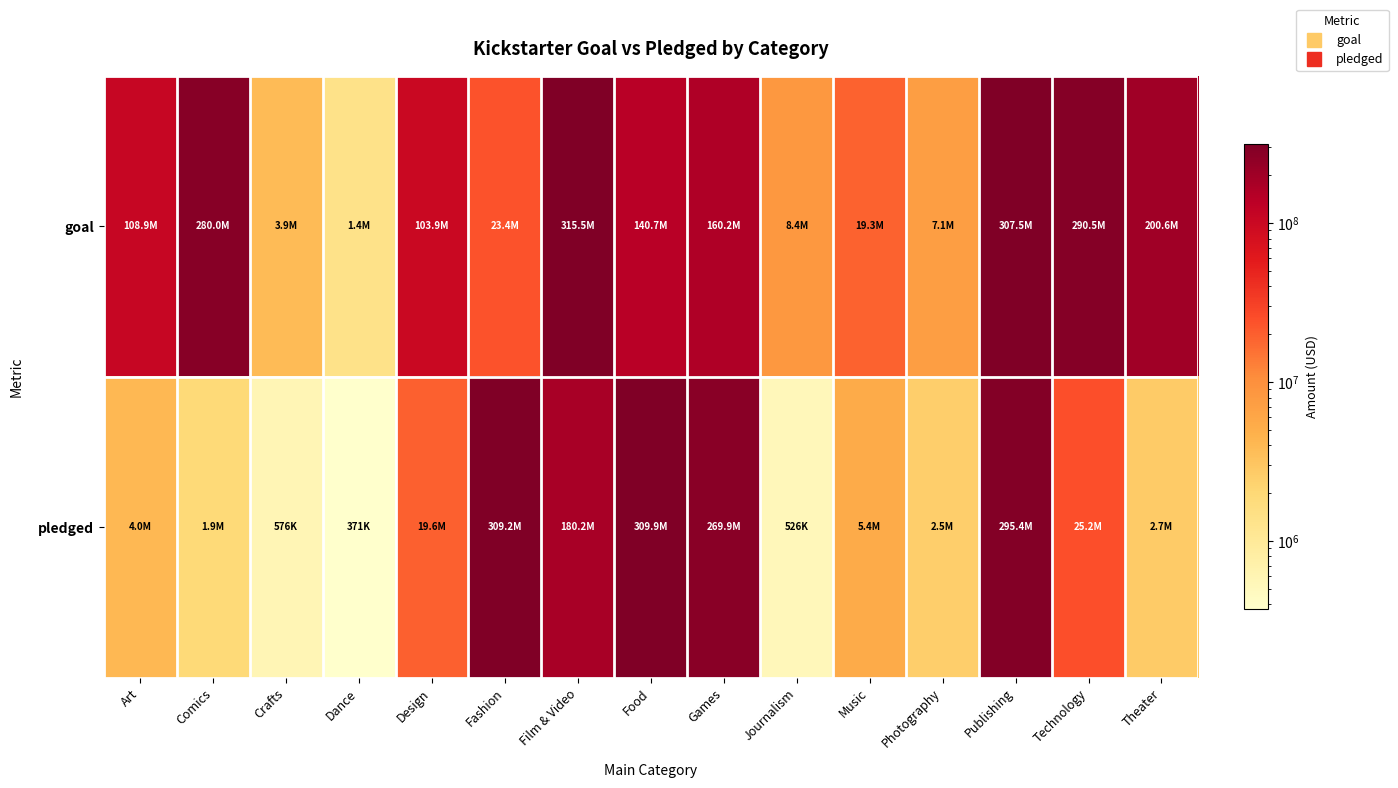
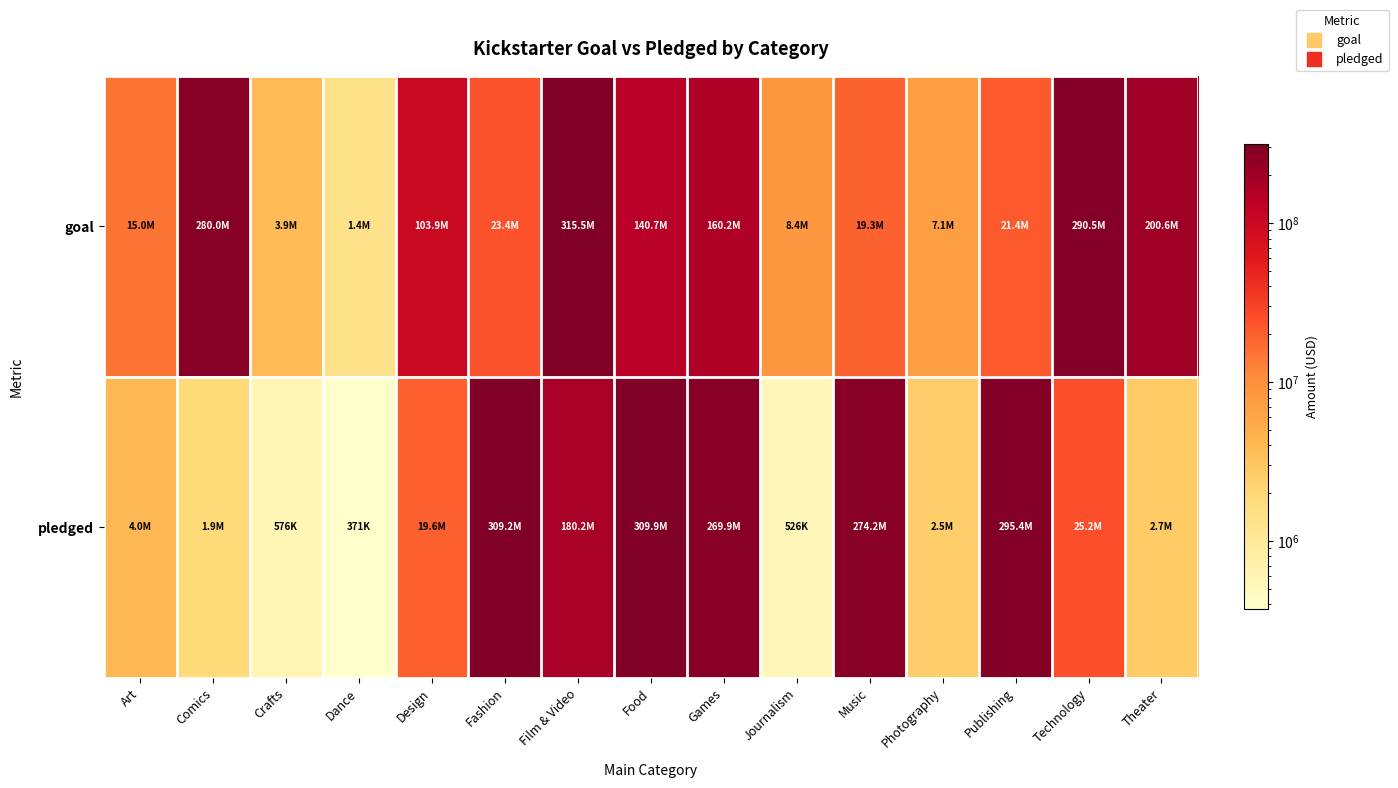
goal, Art: 108.9M -> 15.0M
goal, Publishing: 307.5M -> 21.4M
pledged, Music: 5.4M -> 274.2M
